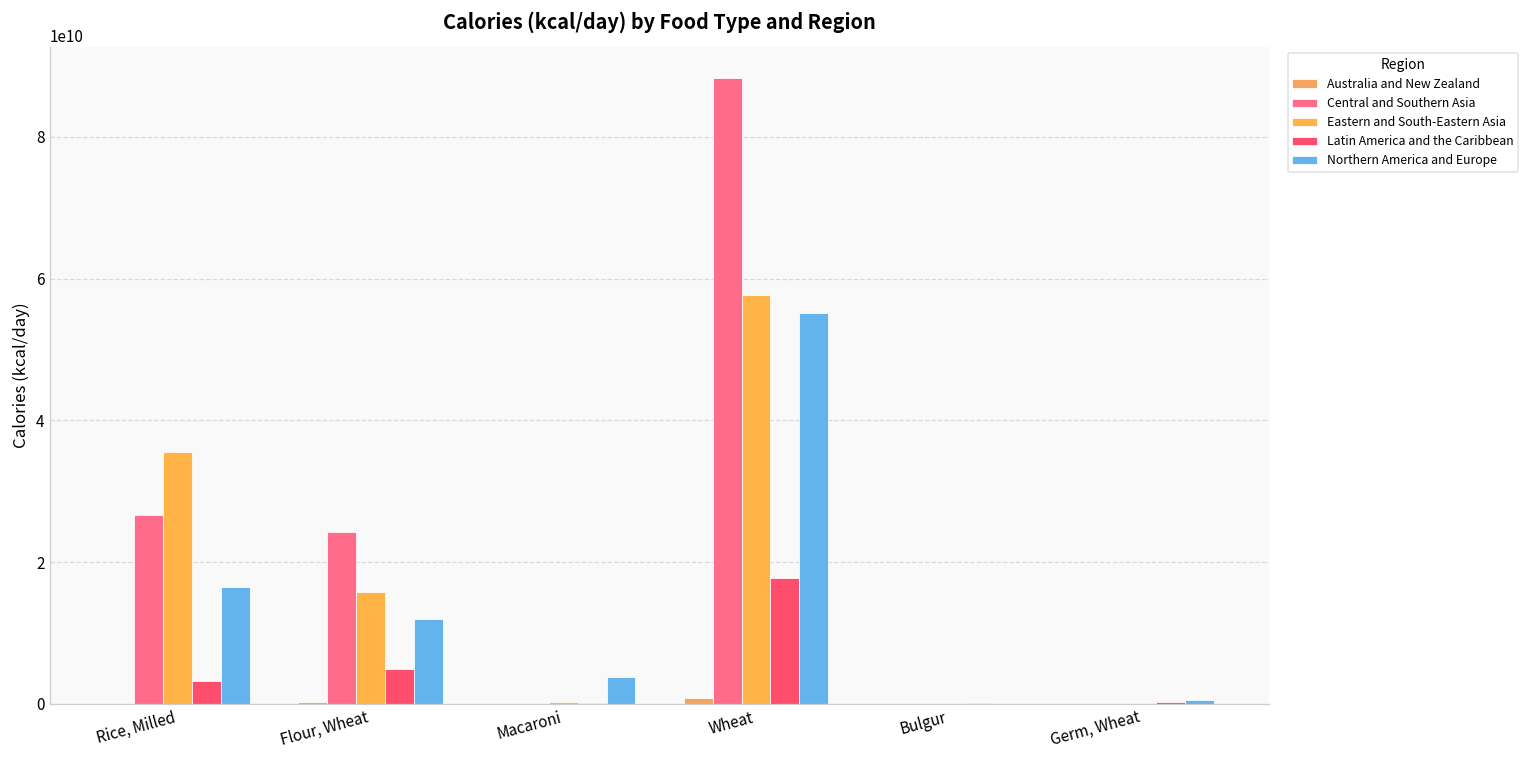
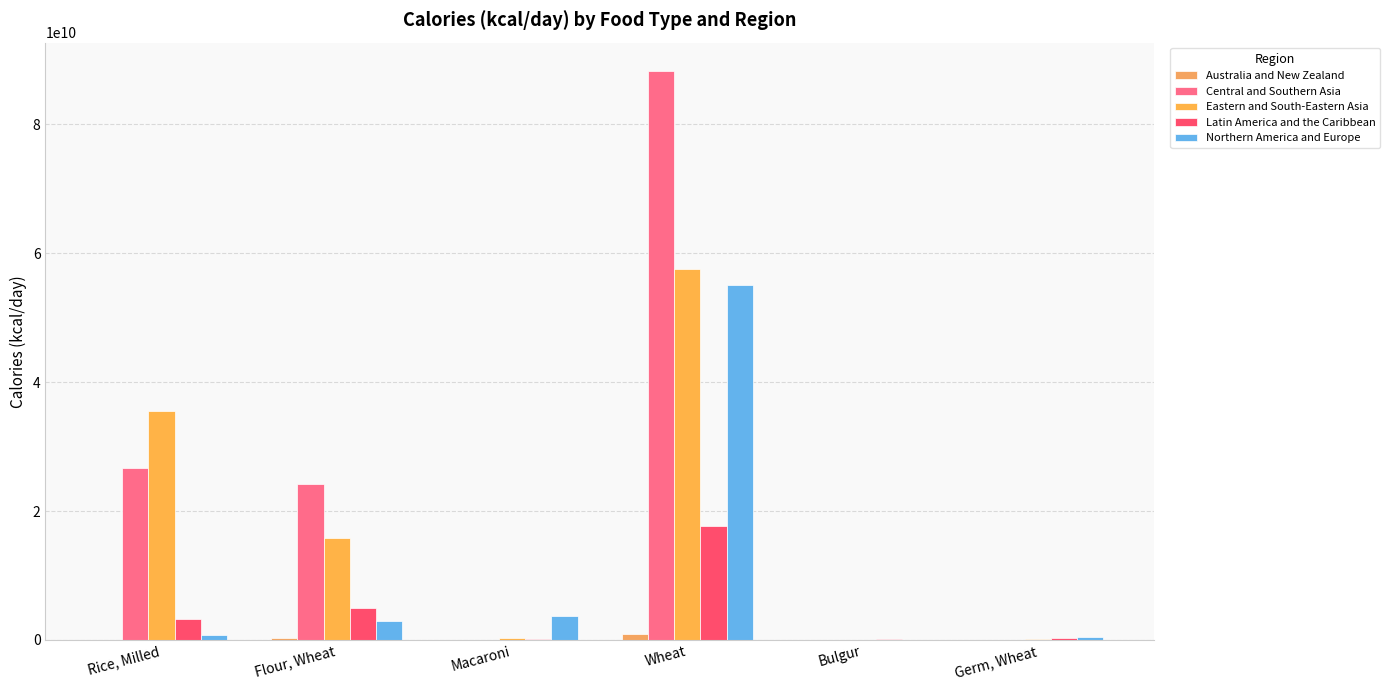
Northern America and Europe, Rice, Milled: 17000000000 -> 1000000000
Northern America and Europe, Flour, Wheat: 12000000000 -> 3000000000
